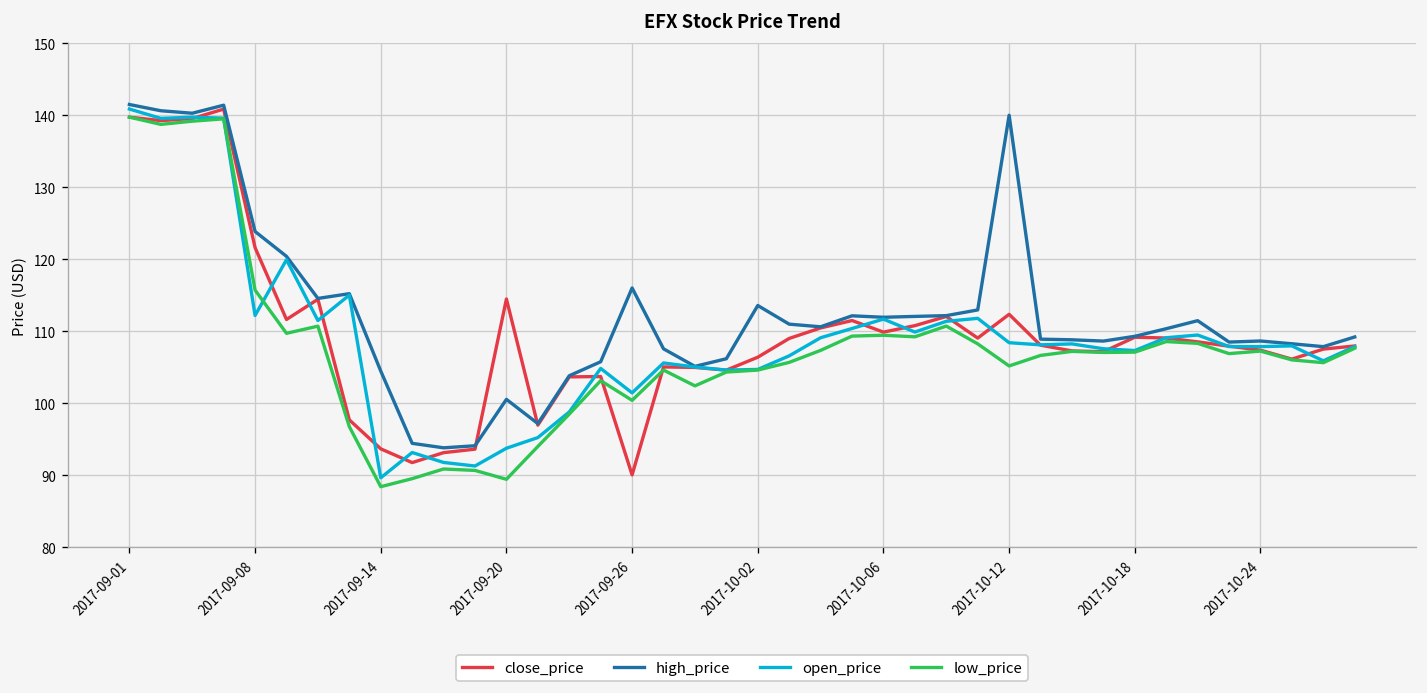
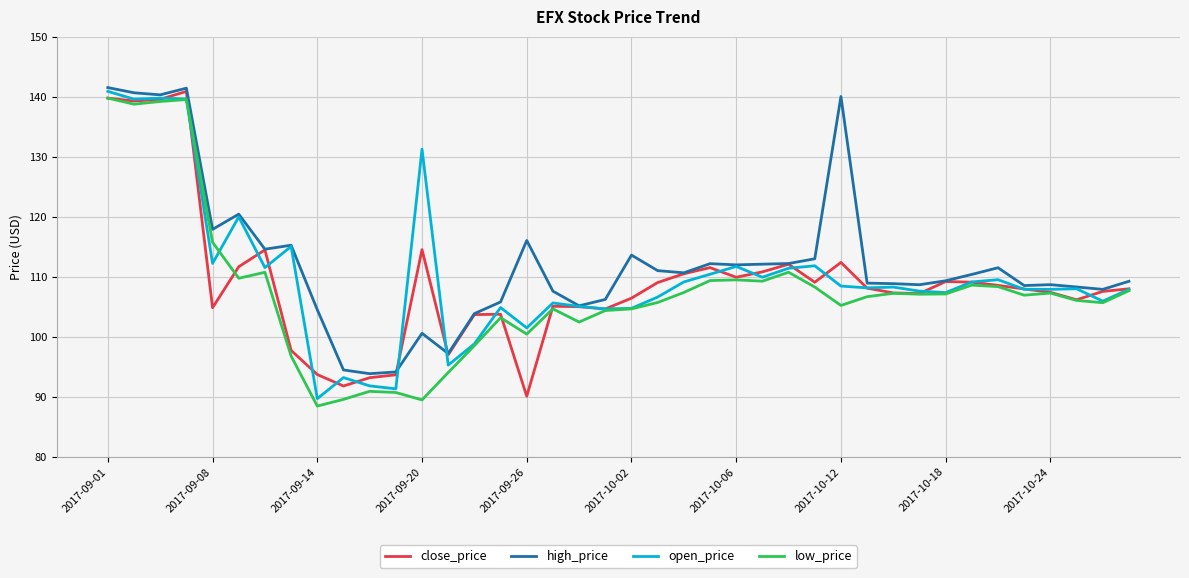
close_price, 2017-09-08: 122 -> 105
high_price, 2017-09-08: 124 -> 118
open_price, 2017-09-20: 94 -> 131
